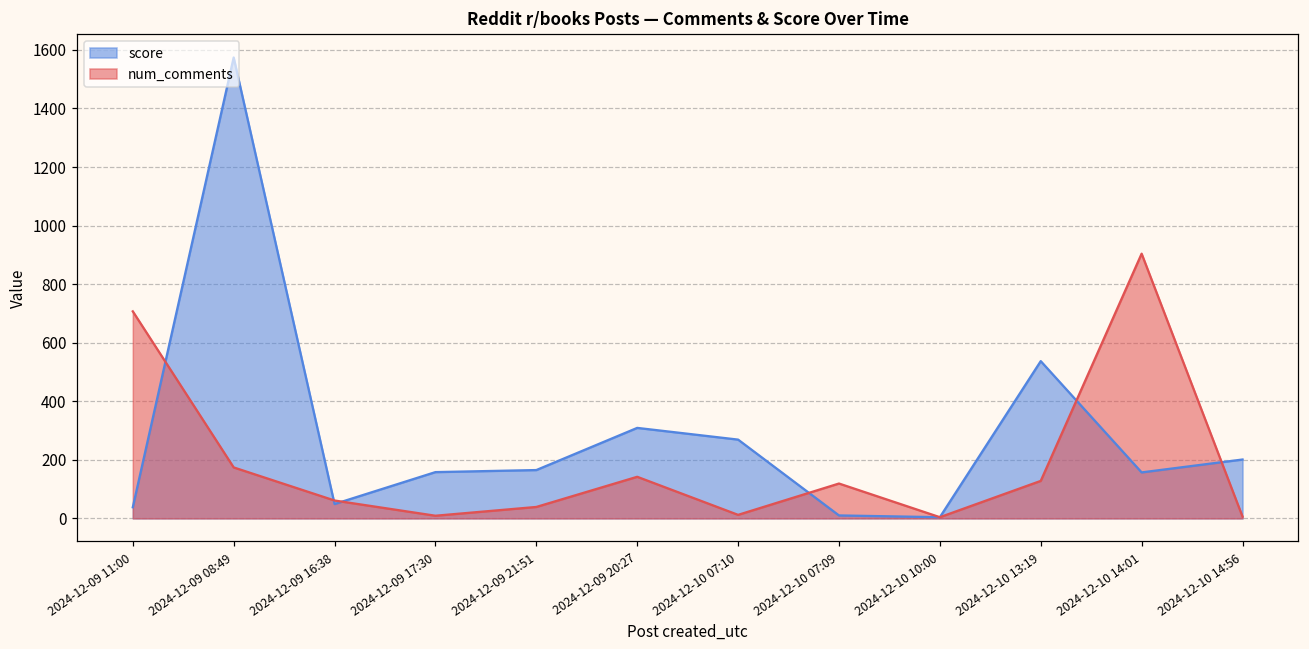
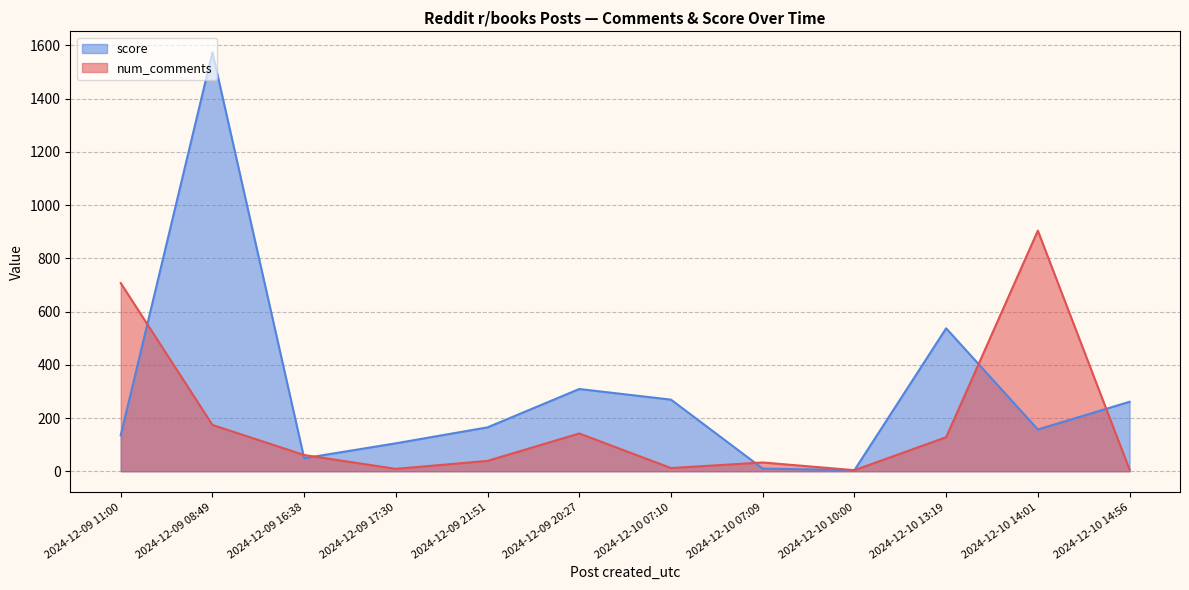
score, 2024-12-09 11:00: 40 -> 140
score, 2024-12-09 17:30: 160 -> 110
num_comments, 2024-12-10 07:09: 120 -> 30
score, 2024-12-10 14:56: 200 -> 260
